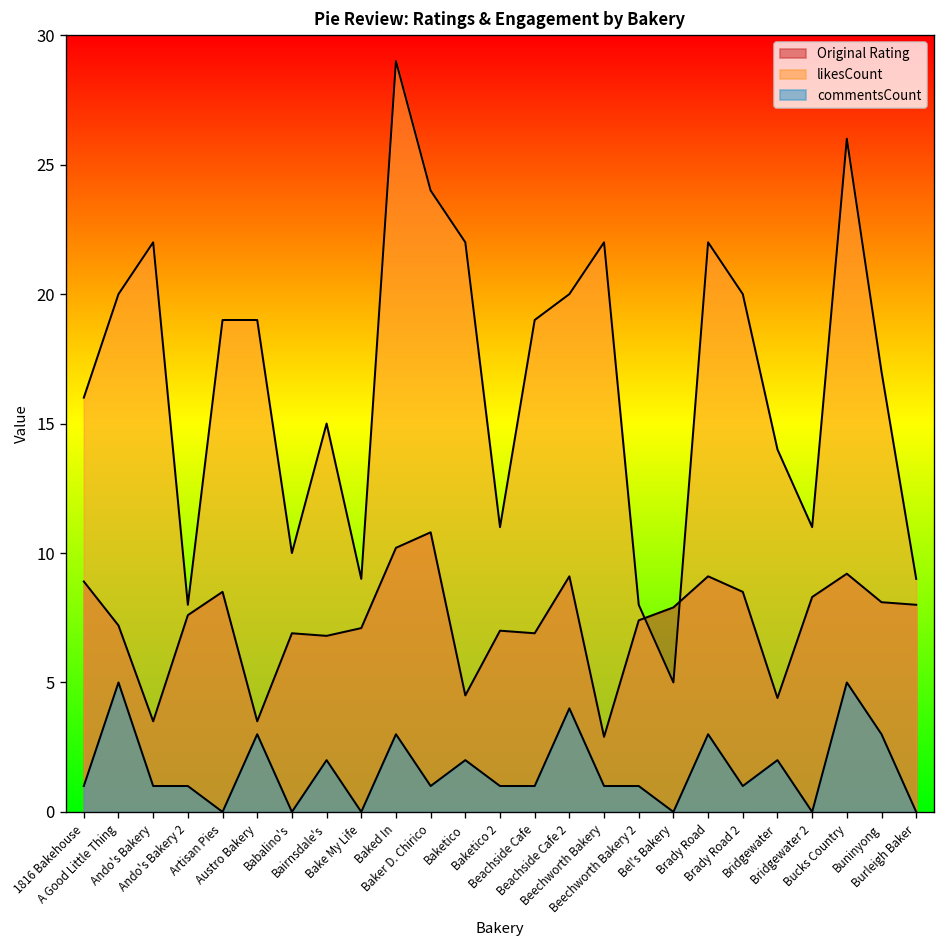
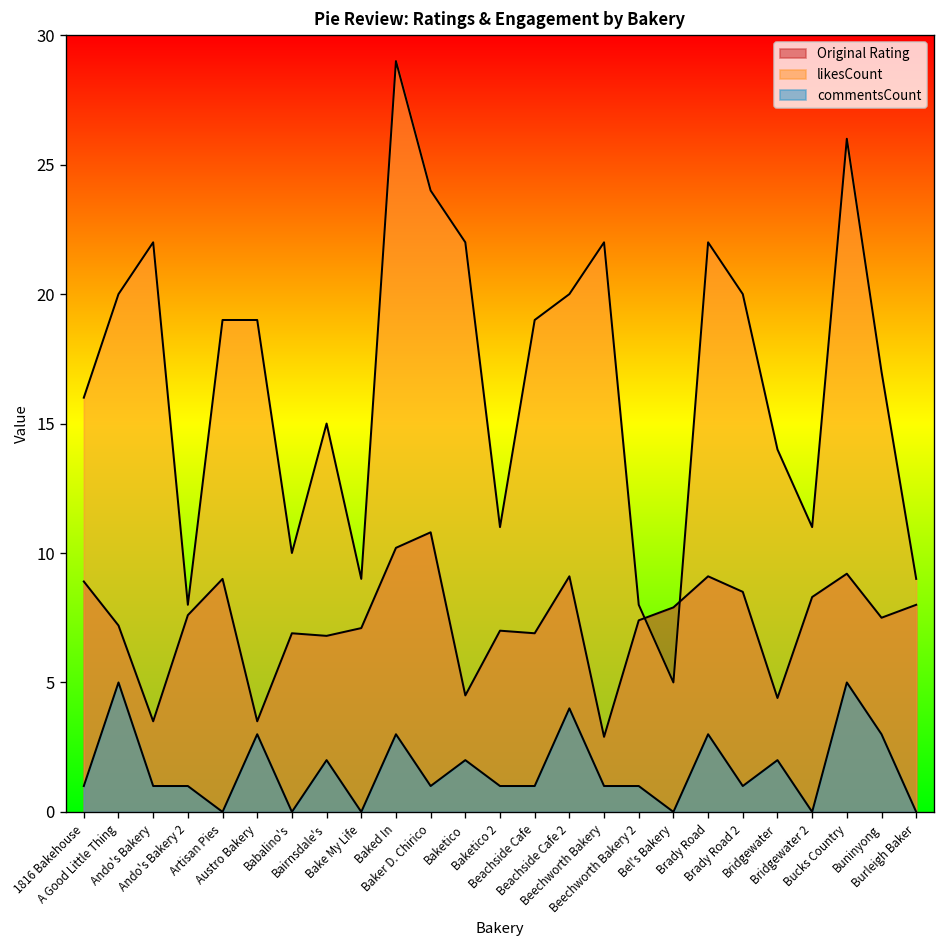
Original Rating, Artisan Pies: 8.5 -> 9.0
Original Rating, Buninyong: 8.1 -> 7.5
